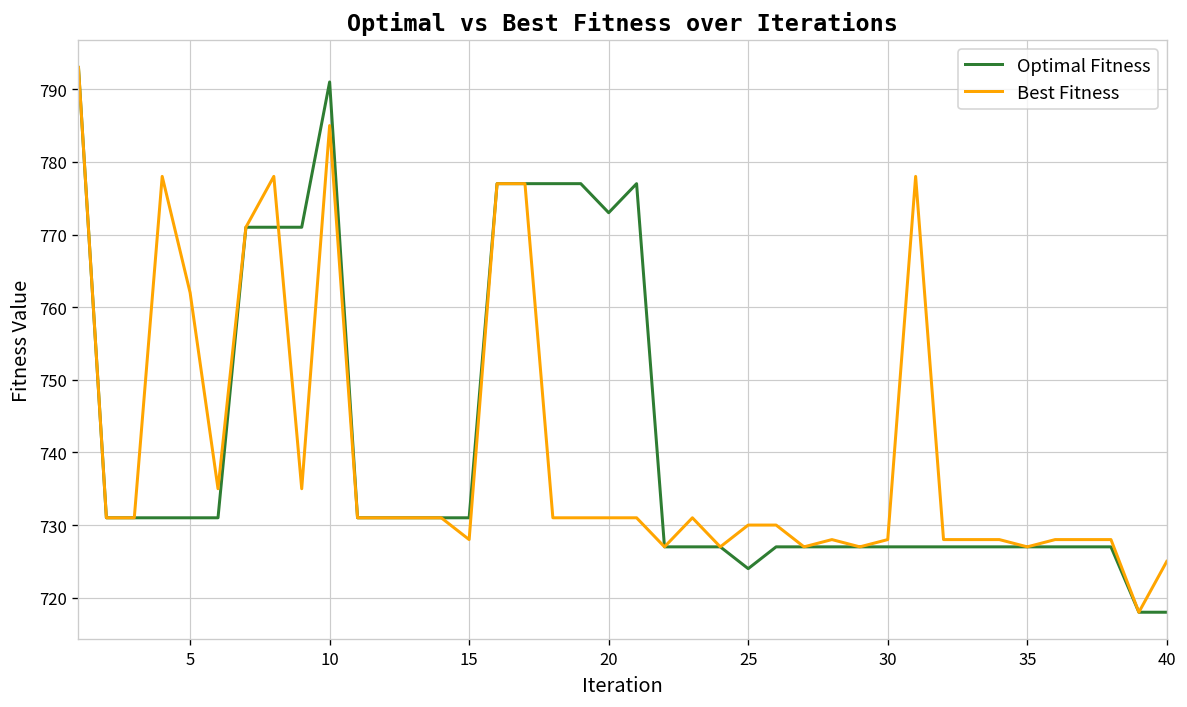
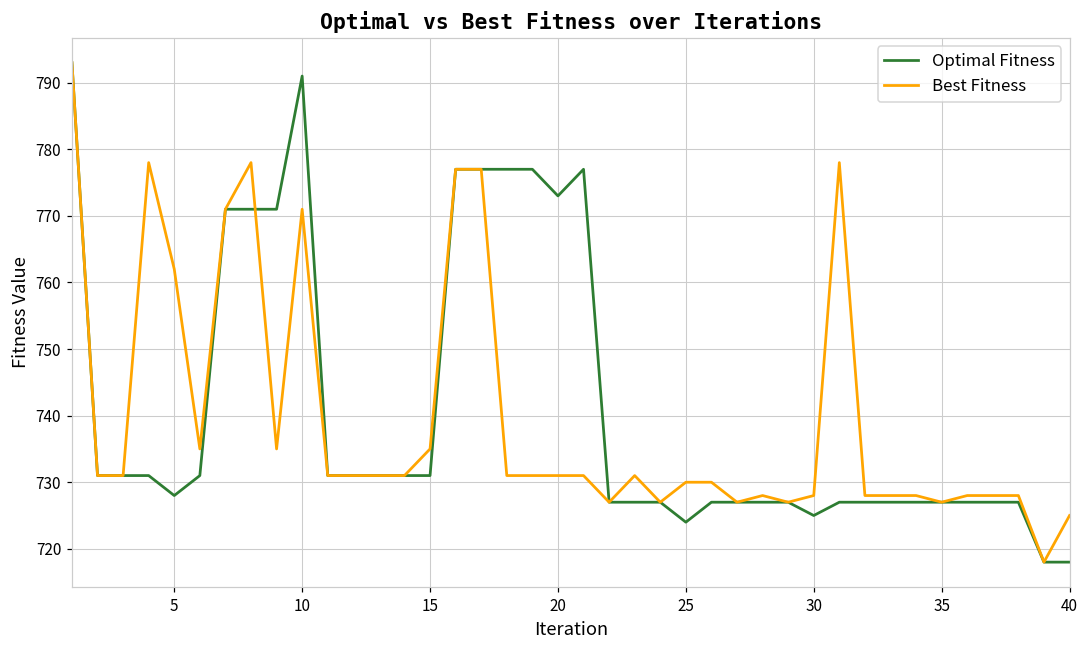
Optimal Fitness, 5: 731 -> 728
Best Fitness, 10: 785 -> 771
Best Fitness, 15: 728 -> 735
Optimal Fitness, 30: 727 -> 725
